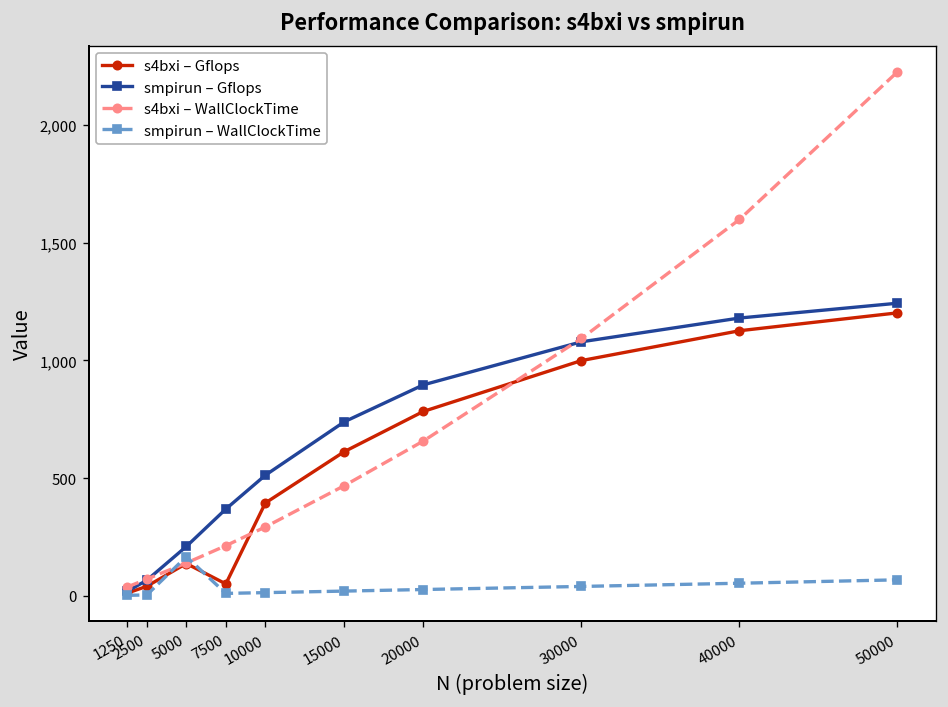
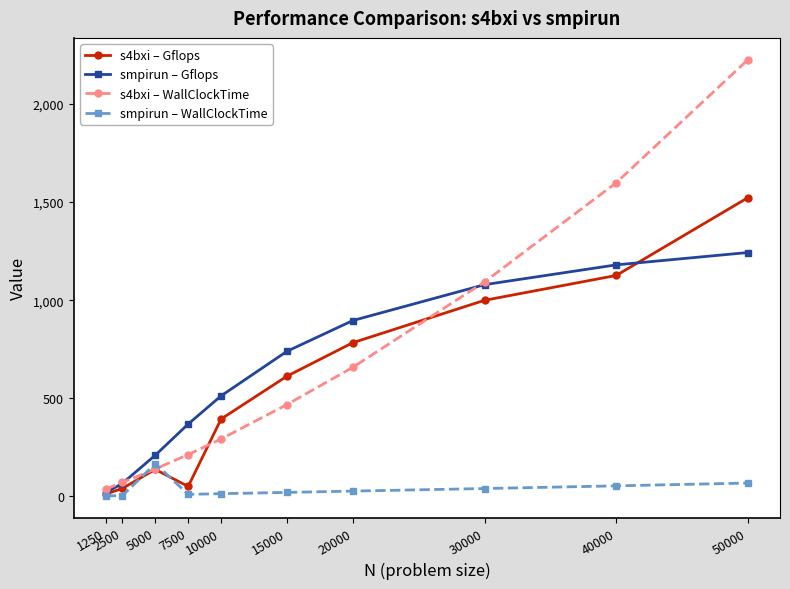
s4bxi – Gflops, 50000: 1,200 -> 1,520
